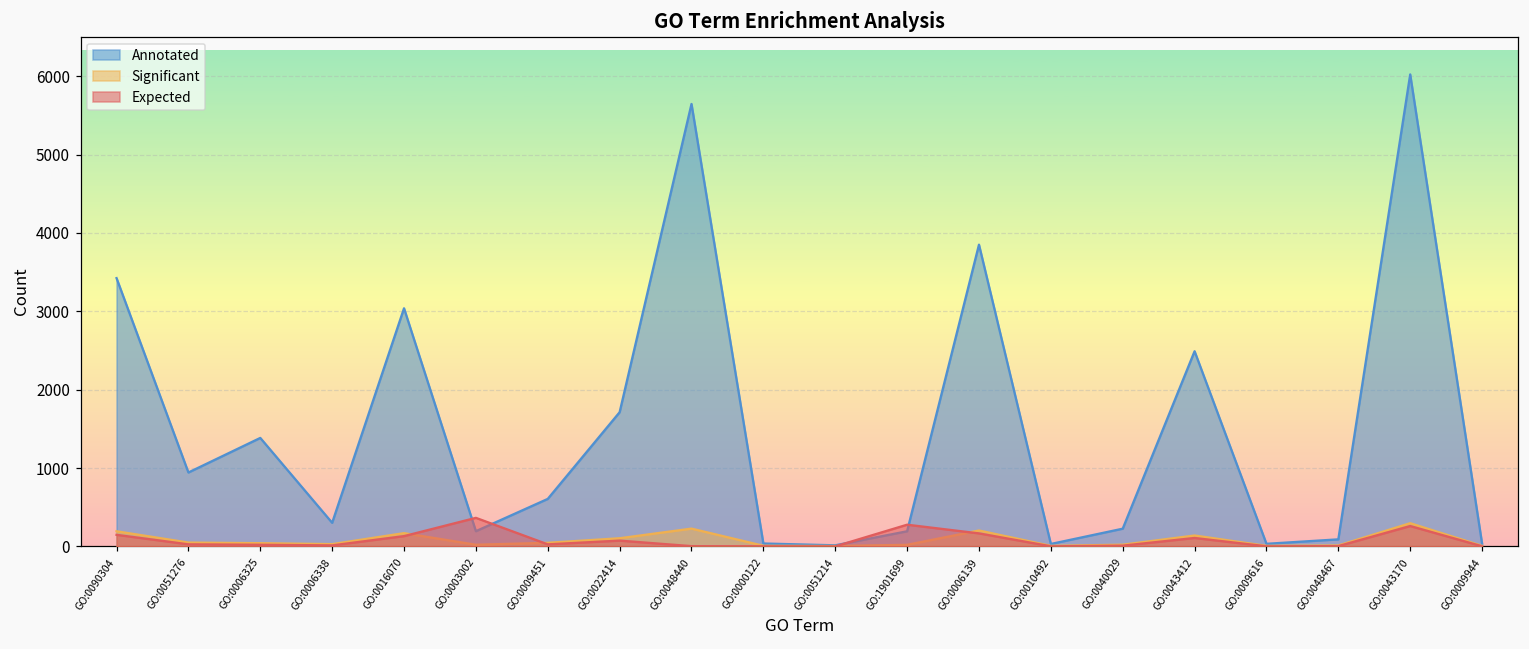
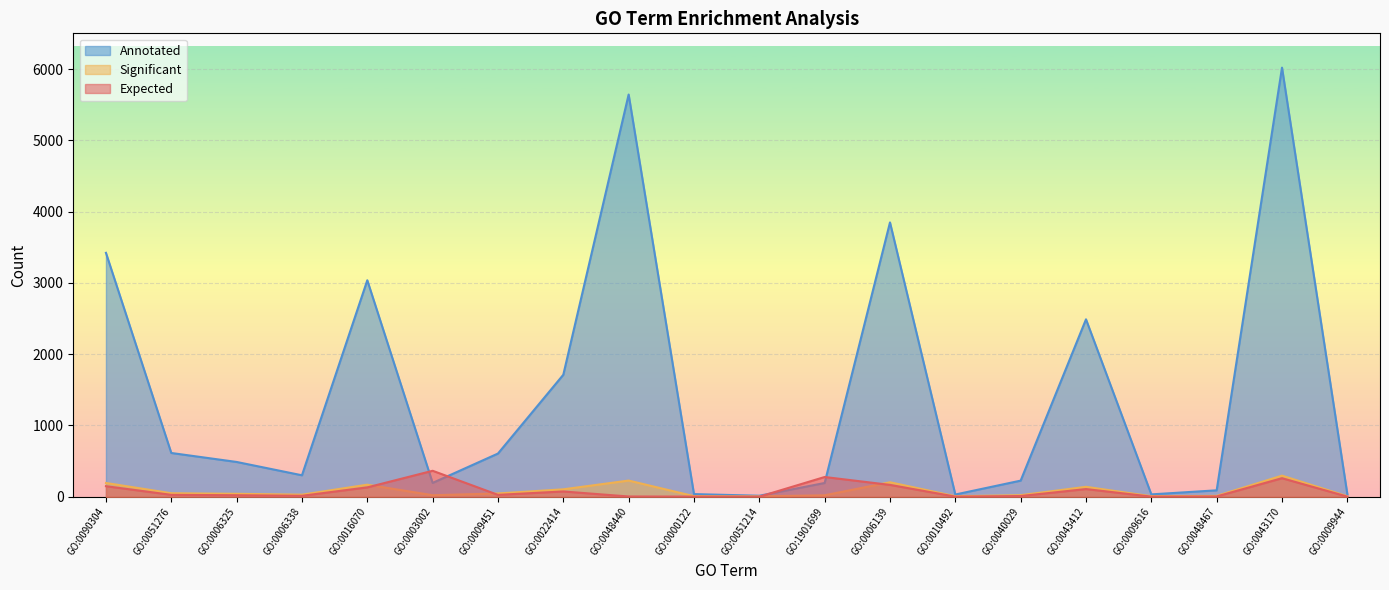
Annotated, GO:0051276: 900 -> 600
Annotated, GO:0006325: 1400 -> 500
